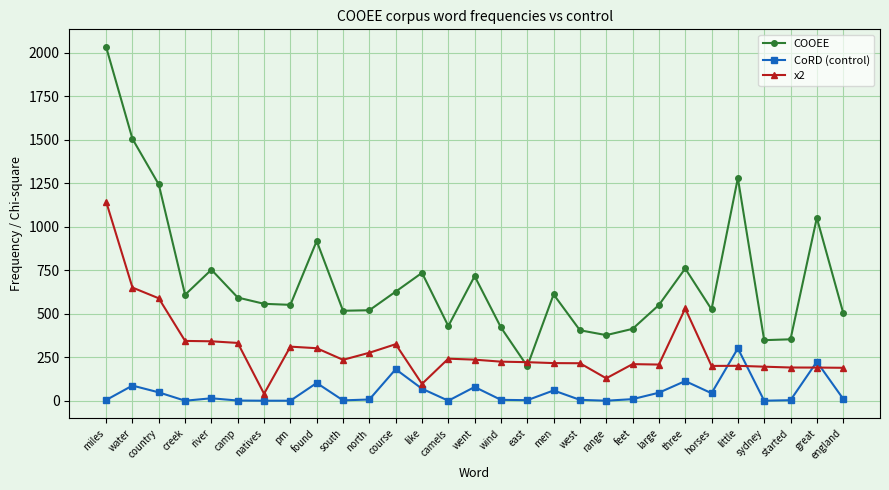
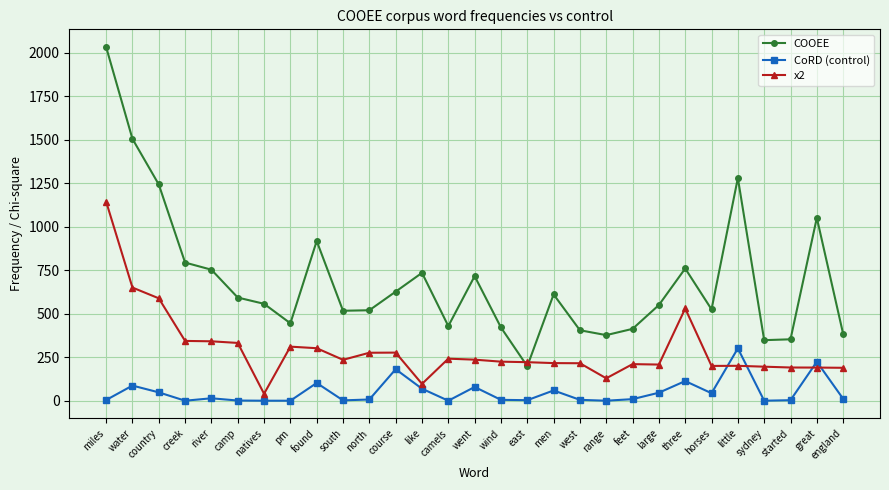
COOEE, creek: 610 -> 790
COOEE, pm: 550 -> 450
x2, course: 320 -> 280
COOEE, england: 510 -> 380
